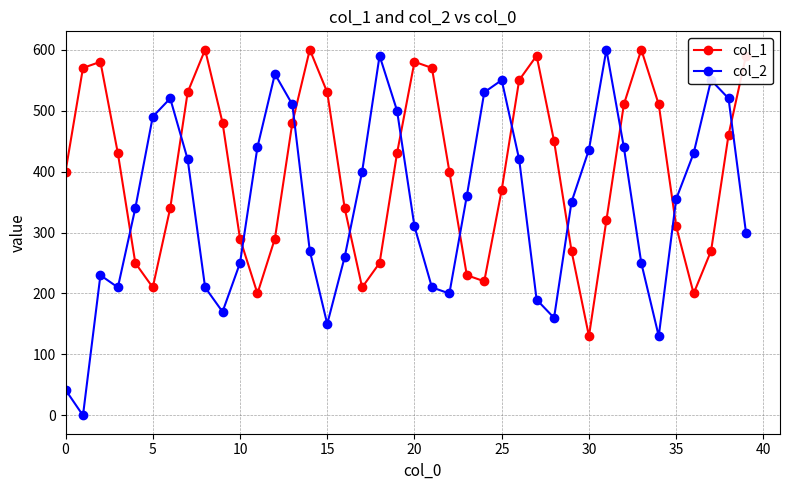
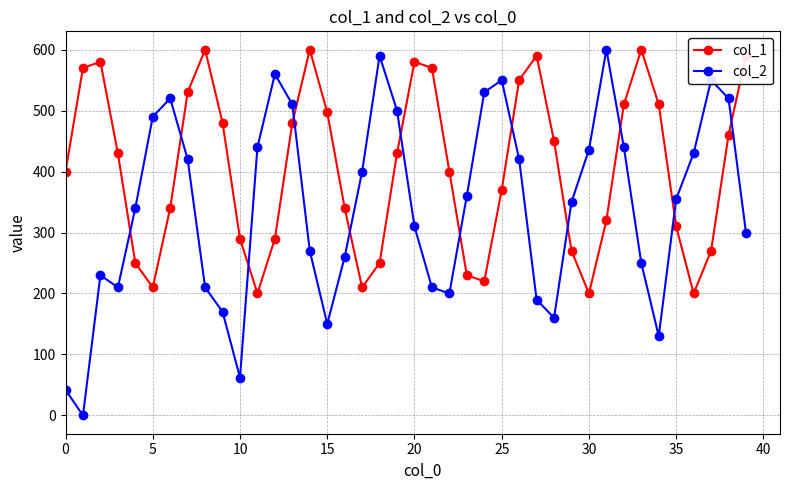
col_2, 10: 250 -> 60
col_1, 15: 530 -> 500
col_1, 30: 130 -> 200
